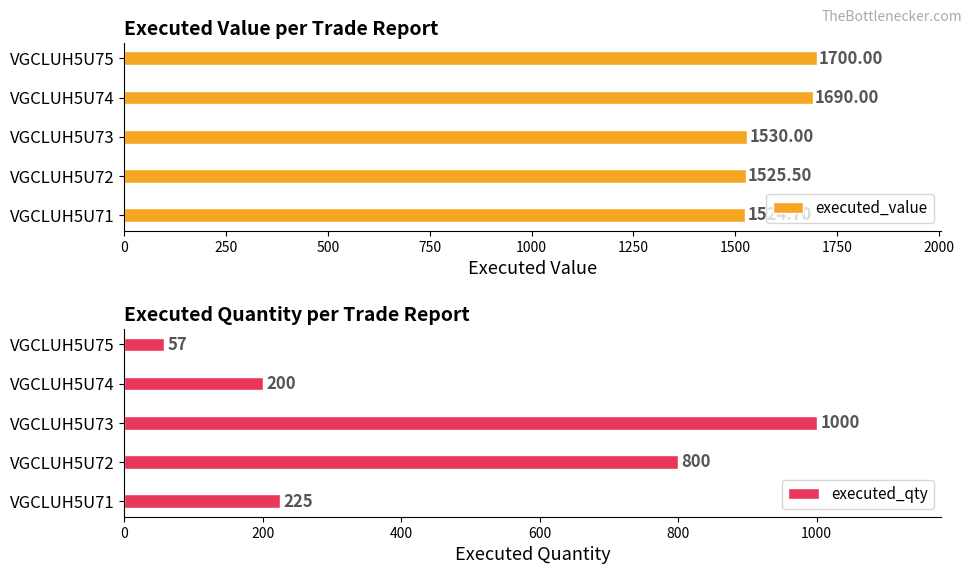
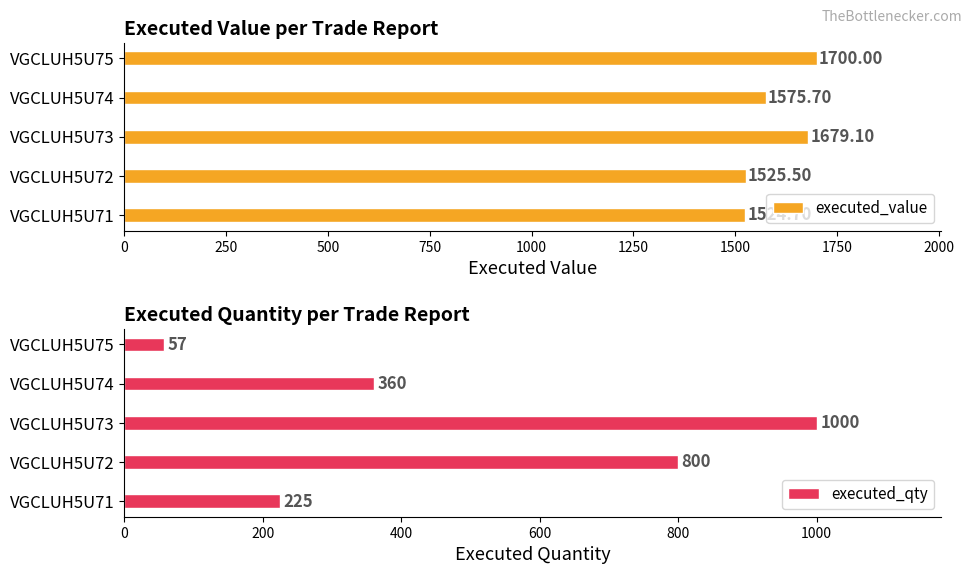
Executed Value per Trade Report, VGCLUH5U74: 1690.00 -> 1575.70
Executed Value per Trade Report, VGCLUH5U73: 1530.00 -> 1679.10
Executed Quantity per Trade Report, VGCLUH5U74: 200 -> 360
